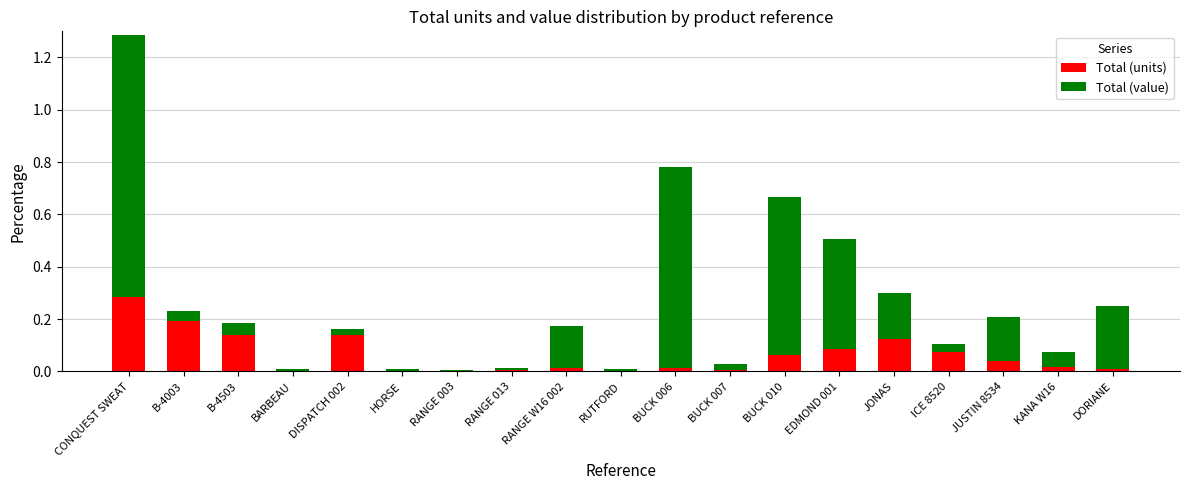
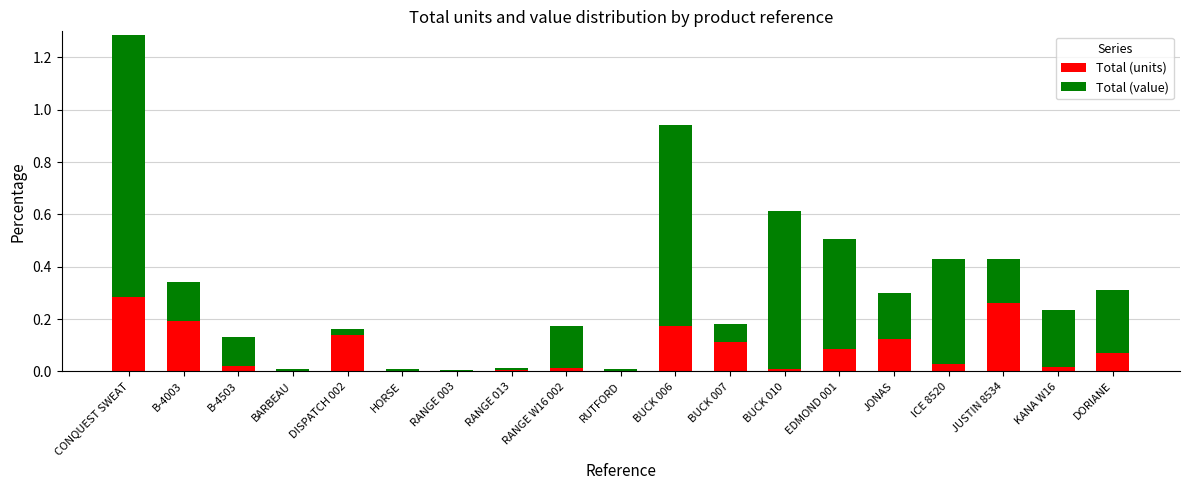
Total (value), B-4003: 0.04 -> 0.15
Total (units), B-4503: 0.14 -> 0.02
Total (value), B-4503: 0.04 -> 0.11
Total (units), BUCK 006: 0.01 -> 0.17
Total (units), BUCK 007: 0.01 -> 0.11
Total (value), BUCK 007: 0.02 -> 0.07
Total (units), BUCK 010: 0.06 -> 0.01
Total (units), ICE 8520: 0.08 -> 0.03
Total (value), ICE 8520: 0.03 -> 0.40
Total (units), JUSTIN 8534: 0.04 -> 0.26
Total (value), KANA W16: 0.06 -> 0.22
Total (units), DORIANE: 0.01 -> 0.07
